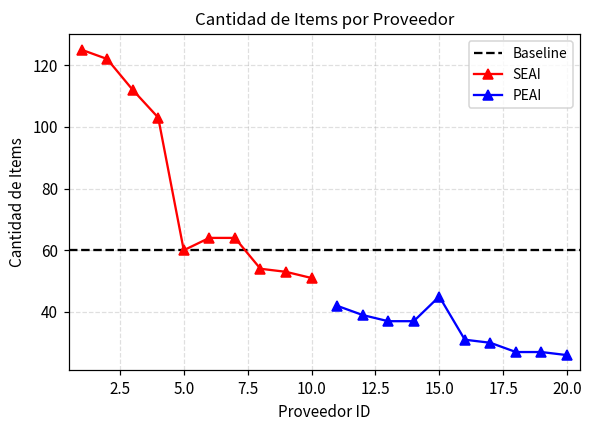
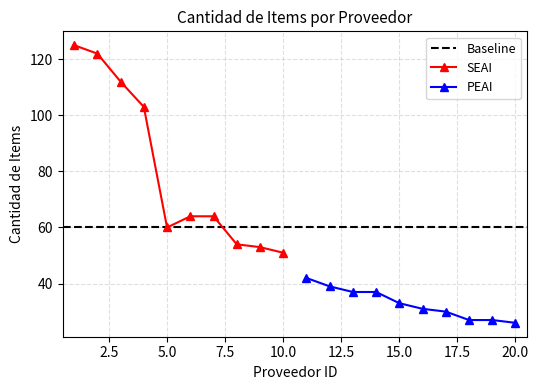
PEAI, 15.0: 45 -> 33
